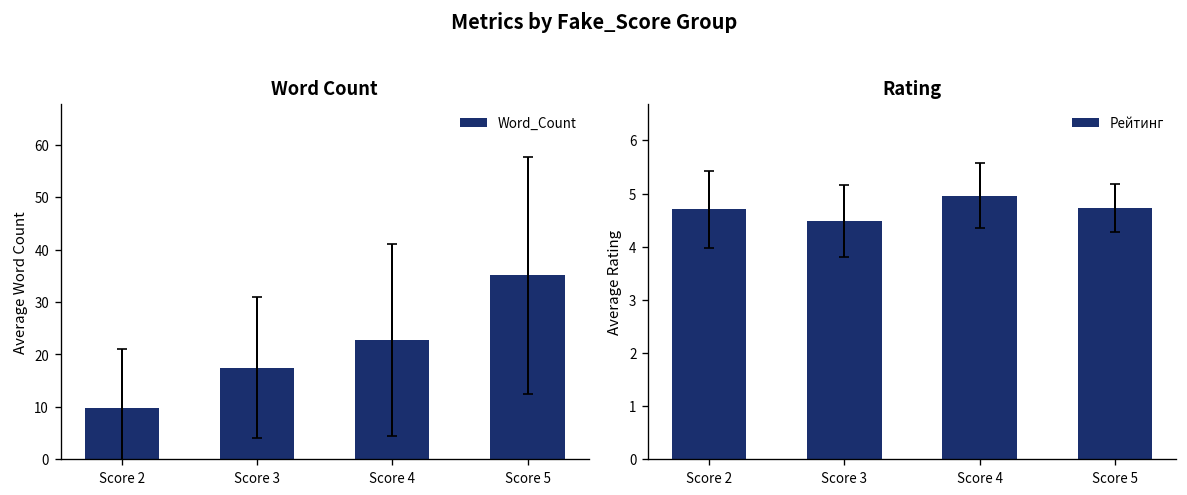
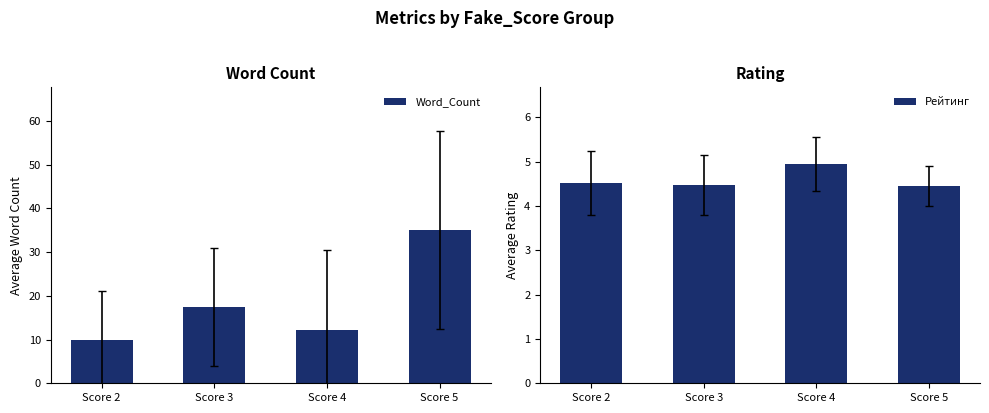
Word Count, Word_Count, Score 4: 23 -> 12
Rating, Рейтинг, Score 2: 4.7 -> 4.5
Rating, Рейтинг, Score 5: 4.7 -> 4.5
